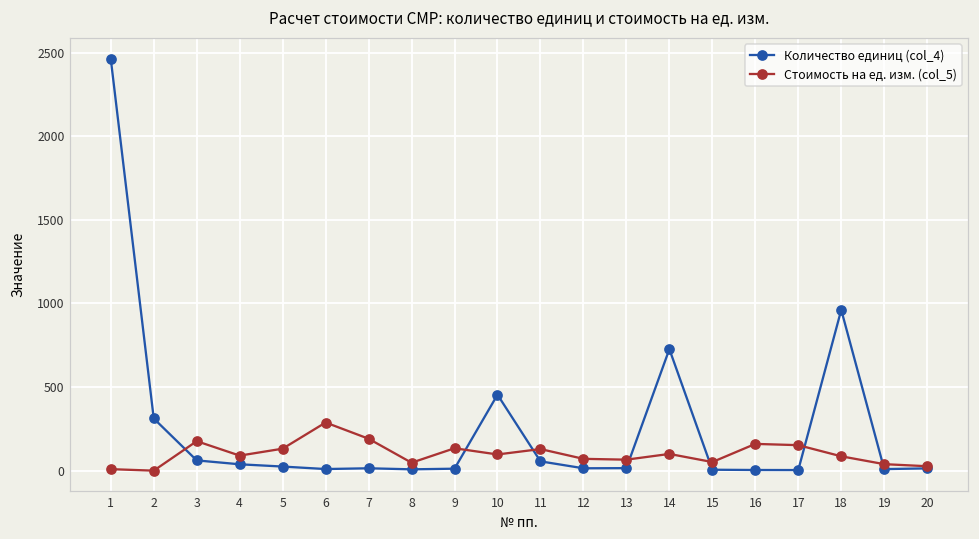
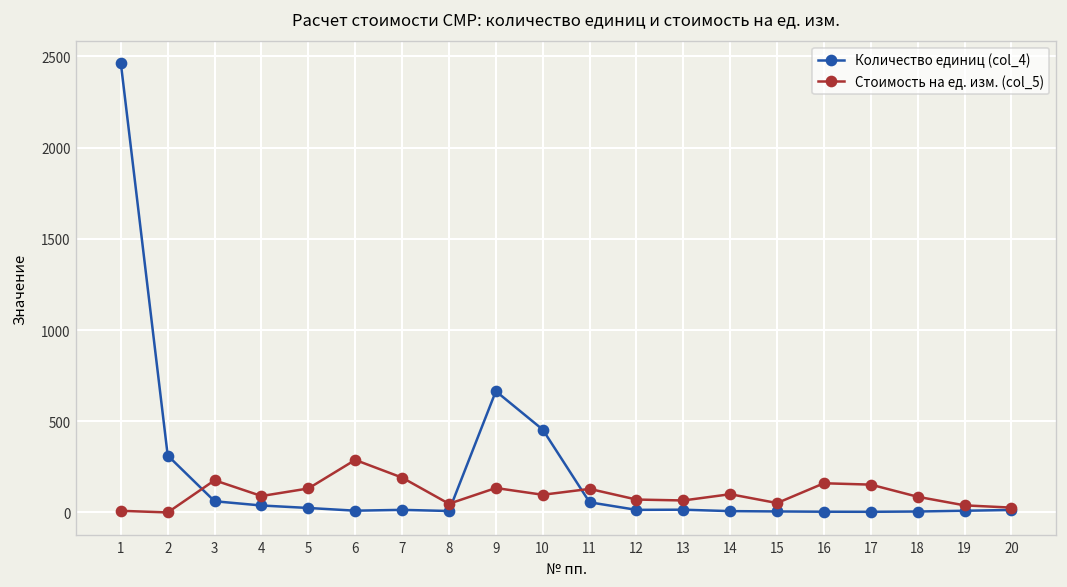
Количество единиц (col_4), 9: 10 -> 660
Количество единиц (col_4), 14: 730 -> 10
Количество единиц (col_4), 18: 960 -> 10
